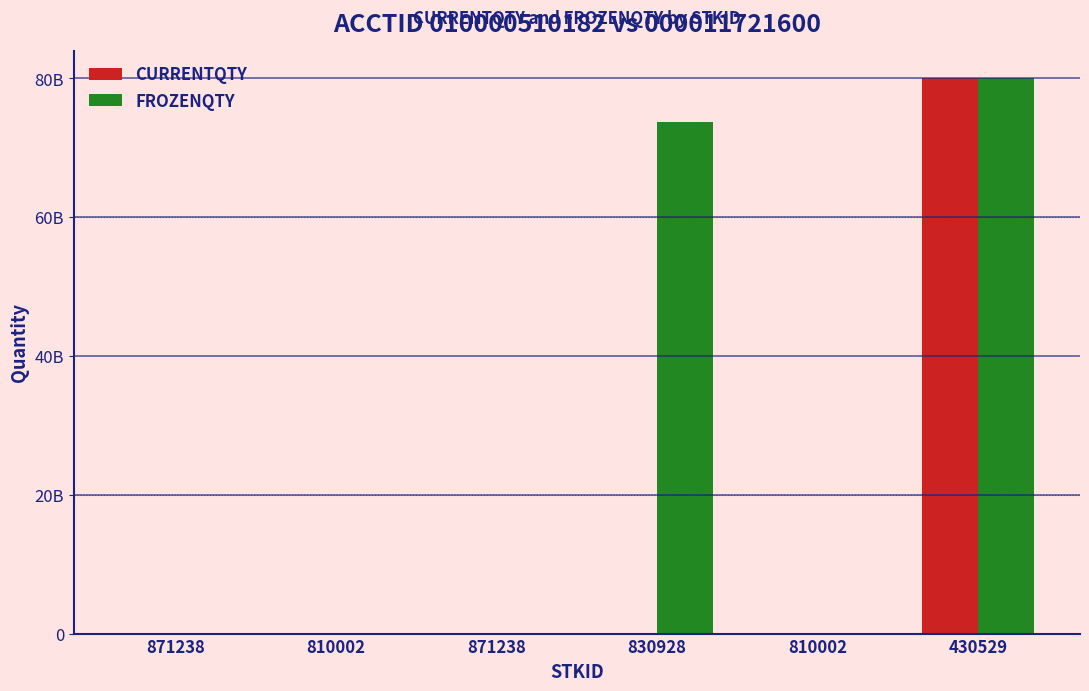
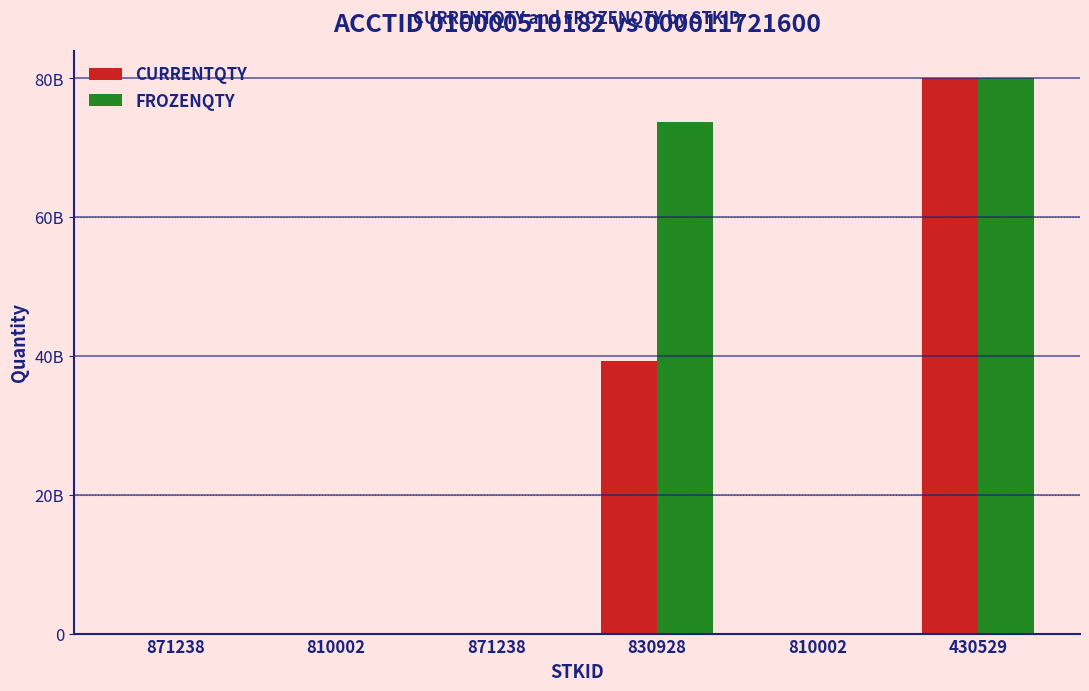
CURRENTQTY, 830928: 0 -> 39000000000
